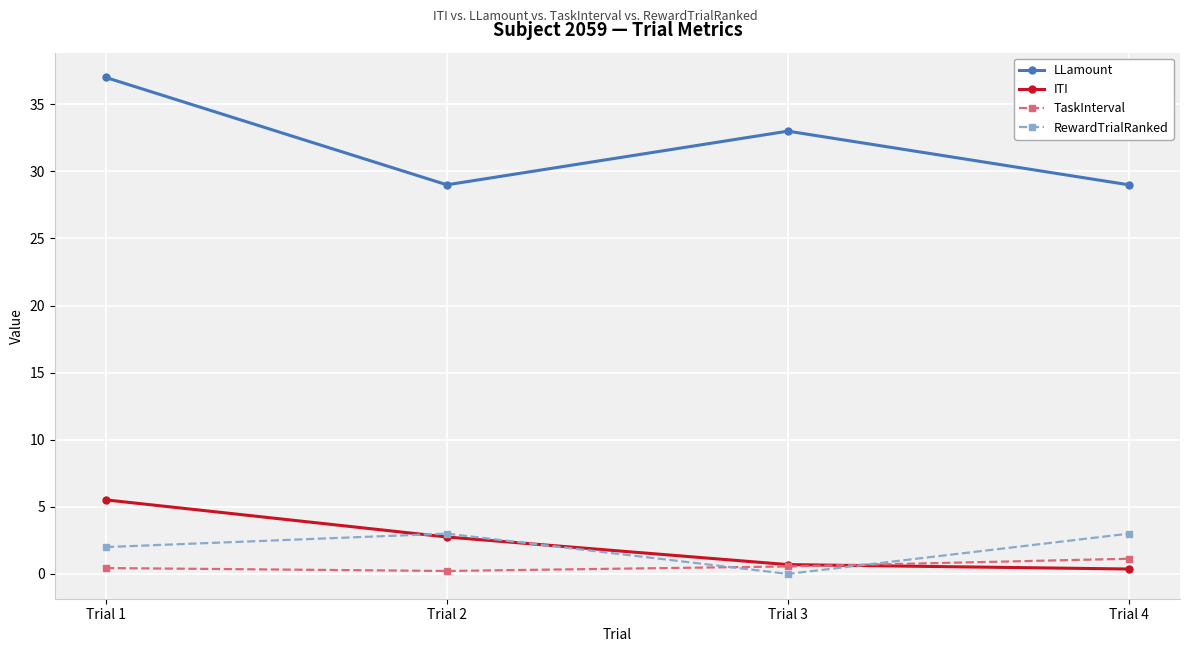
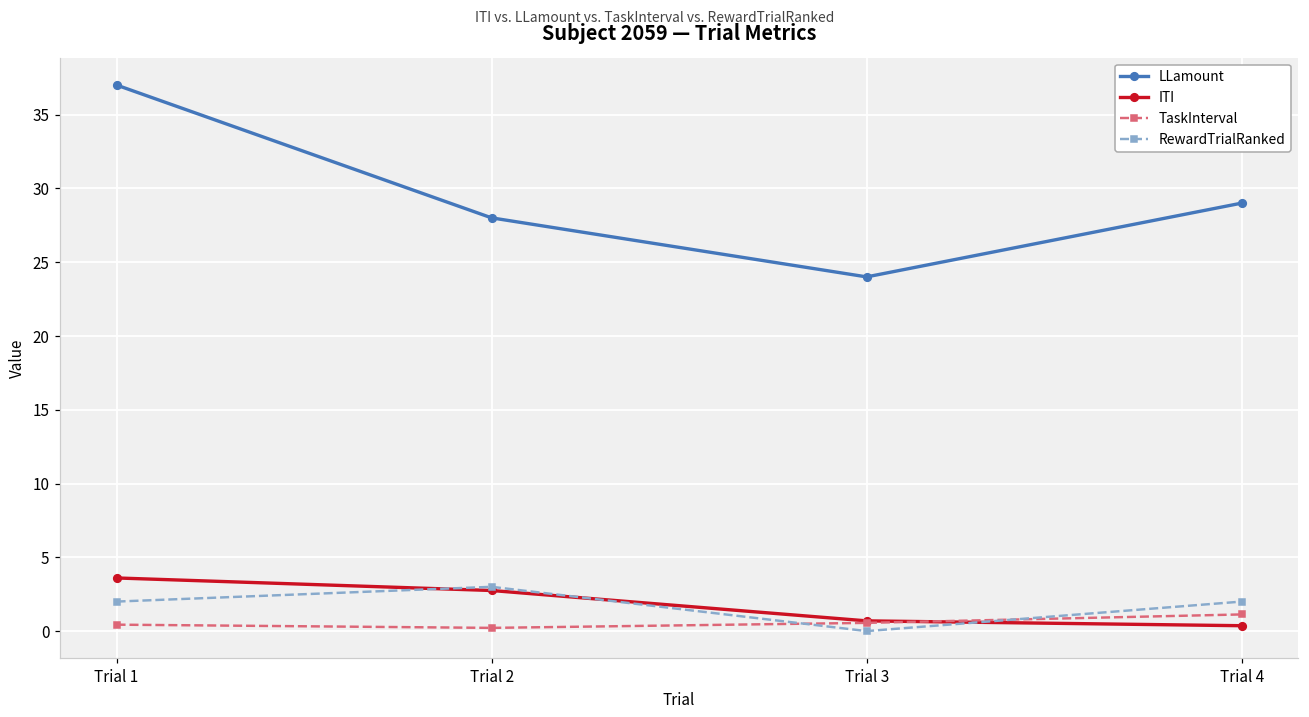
ITI, Trial 1: 5.5 -> 3.6
LLamount, Trial 2: 29 -> 28
LLamount, Trial 3: 33 -> 24
RewardTrialRanked, Trial 4: 3 -> 2
